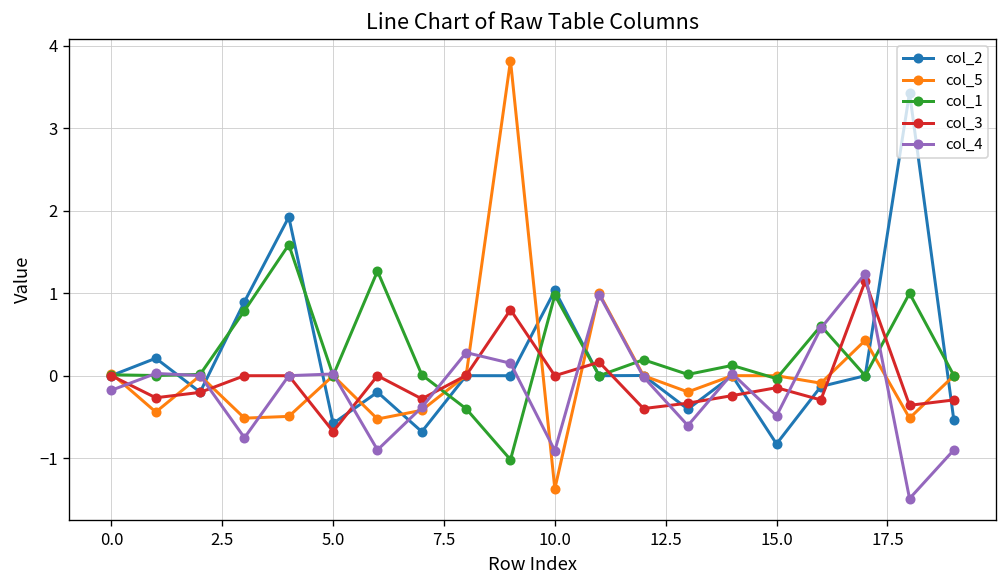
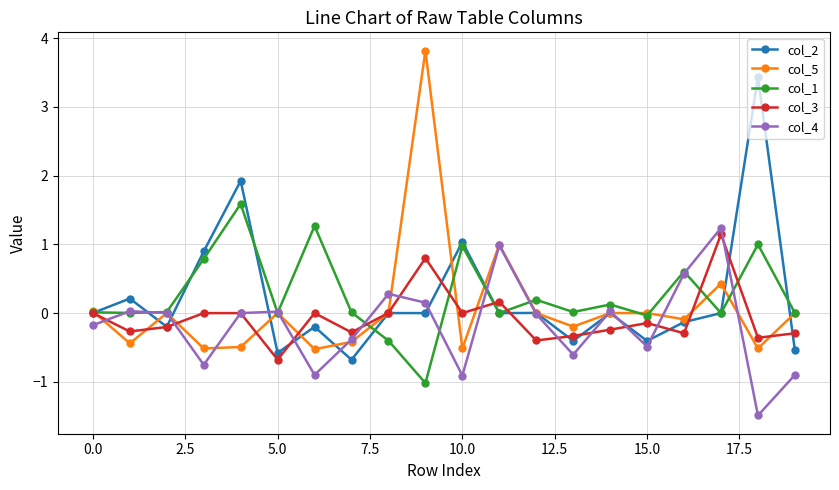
col_5, 10.0: -1.4 -> -0.5
col_2, 15.0: -0.8 -> -0.4
